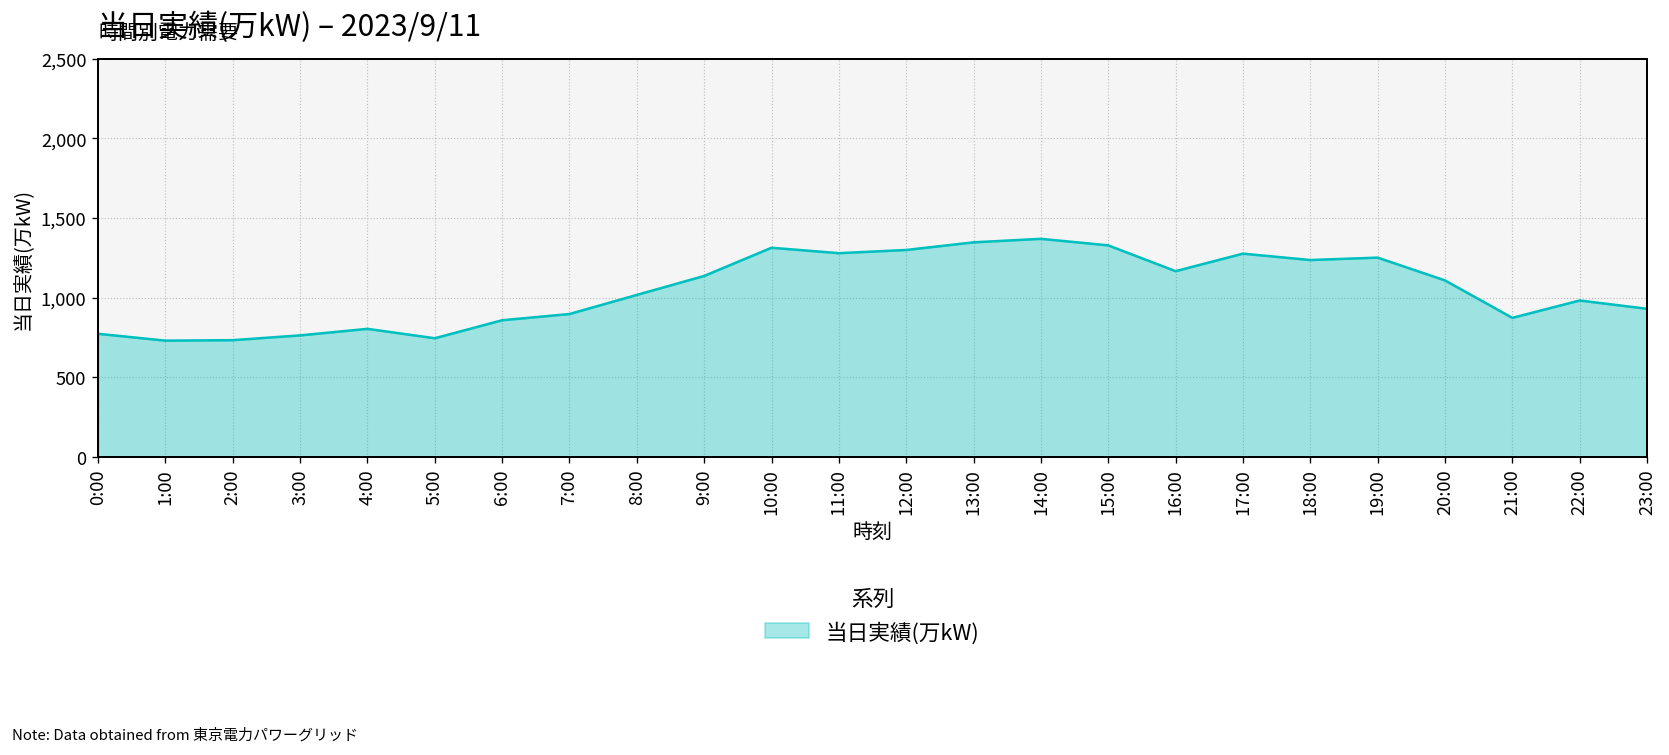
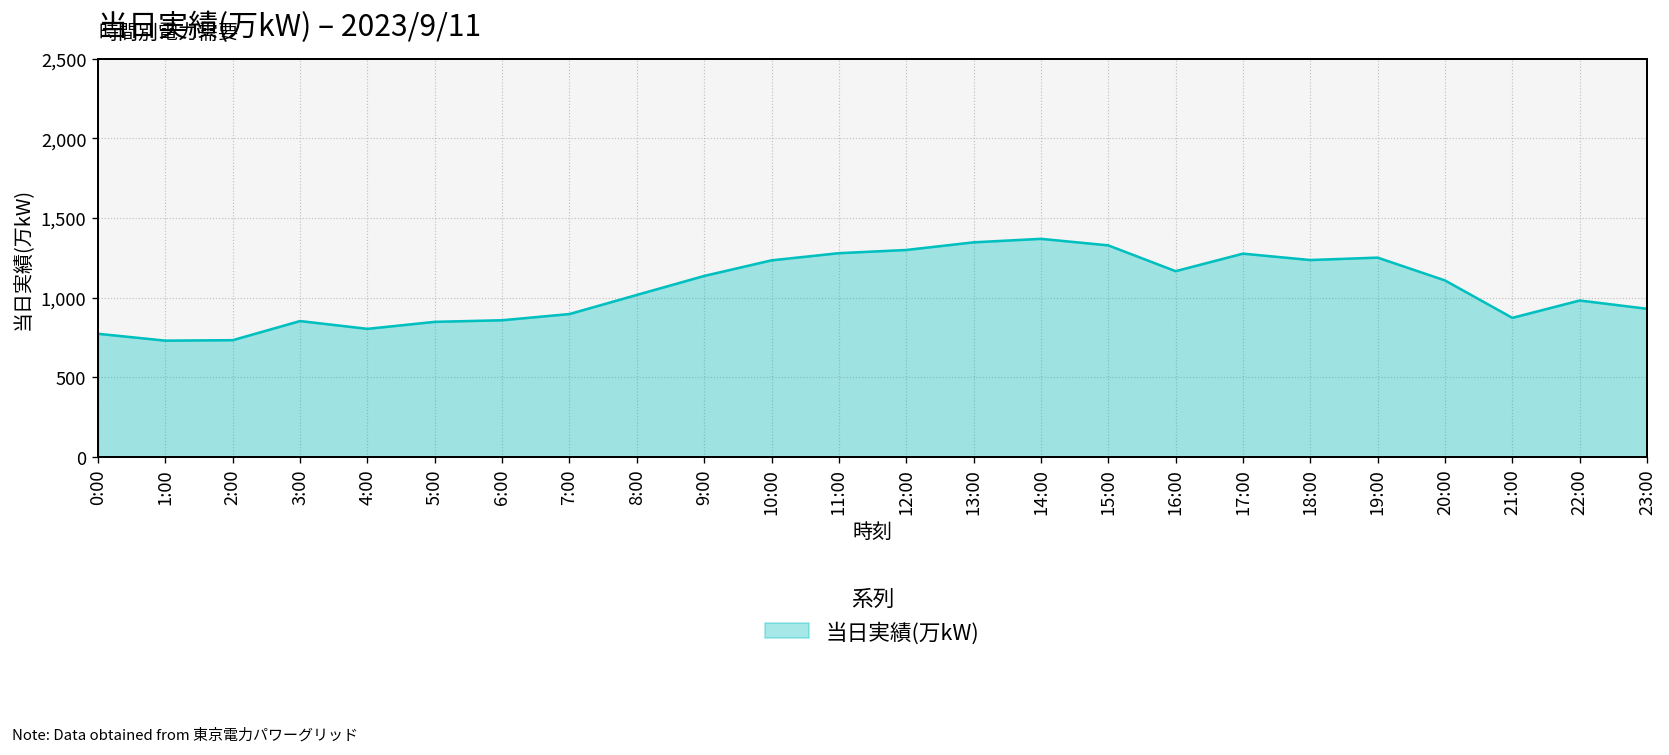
3:00: 760 -> 850
5:00: 750 -> 850
10:00: 1,310 -> 1,230
